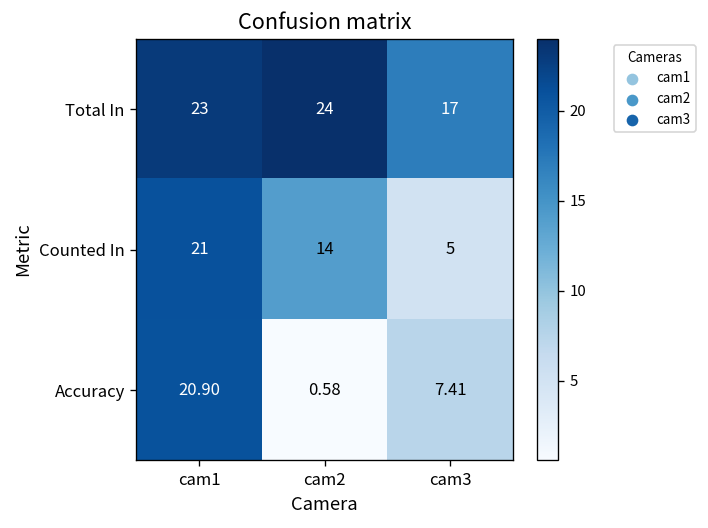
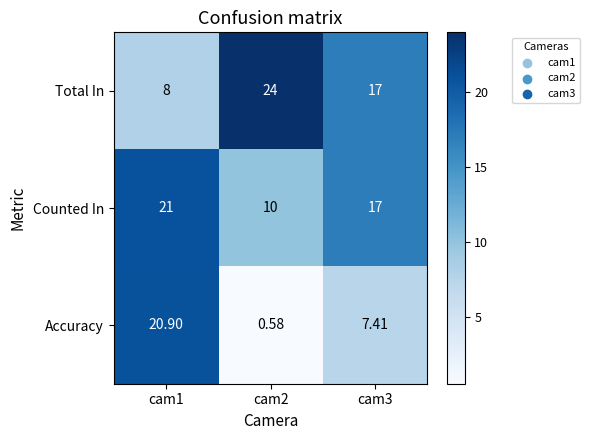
Total In, cam1: 23 -> 8
Counted In, cam2: 14 -> 10
Counted In, cam3: 5 -> 17
